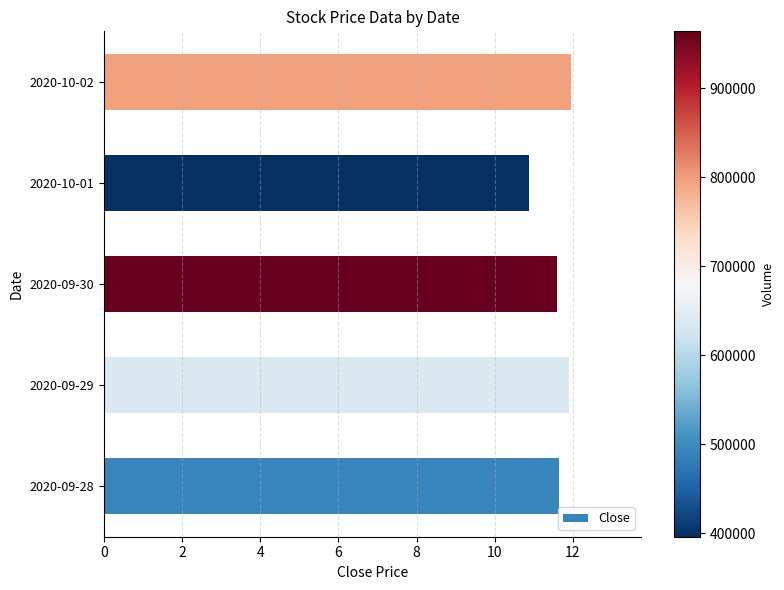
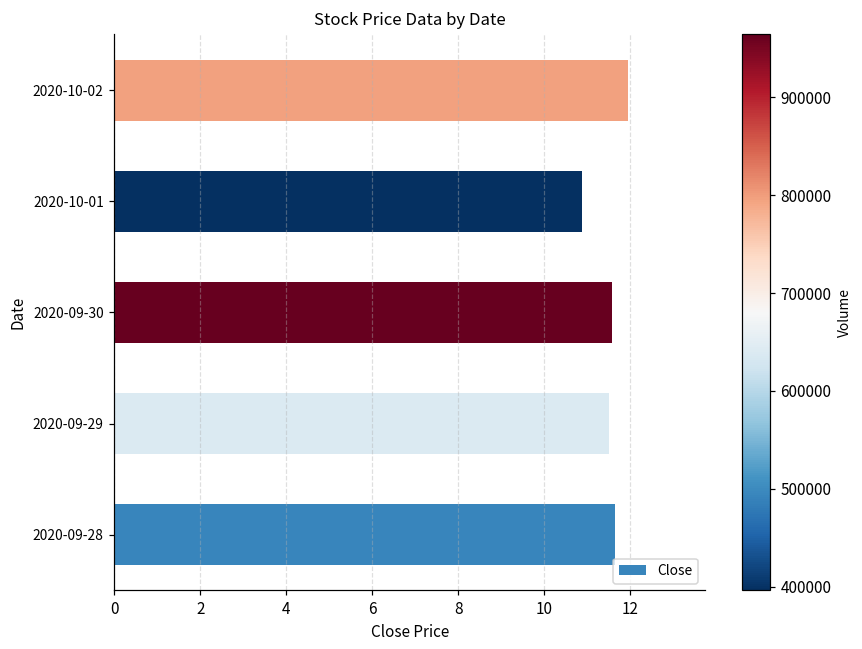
2020-09-29: 11.9 -> 11.5
